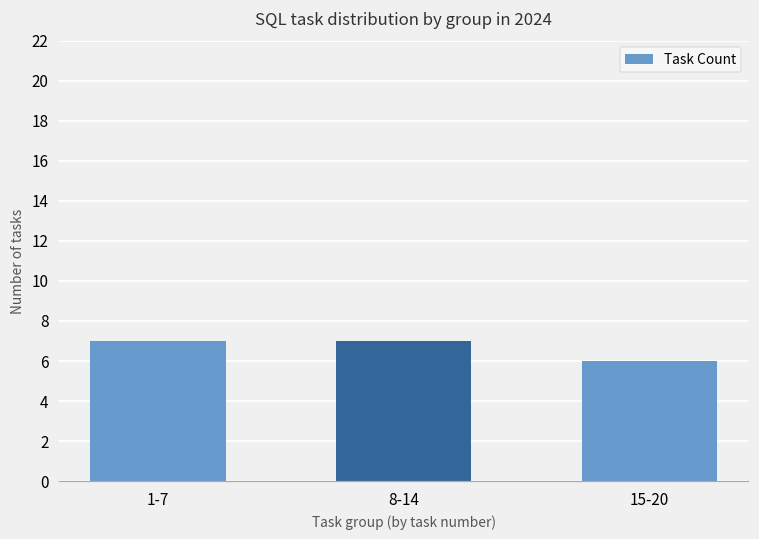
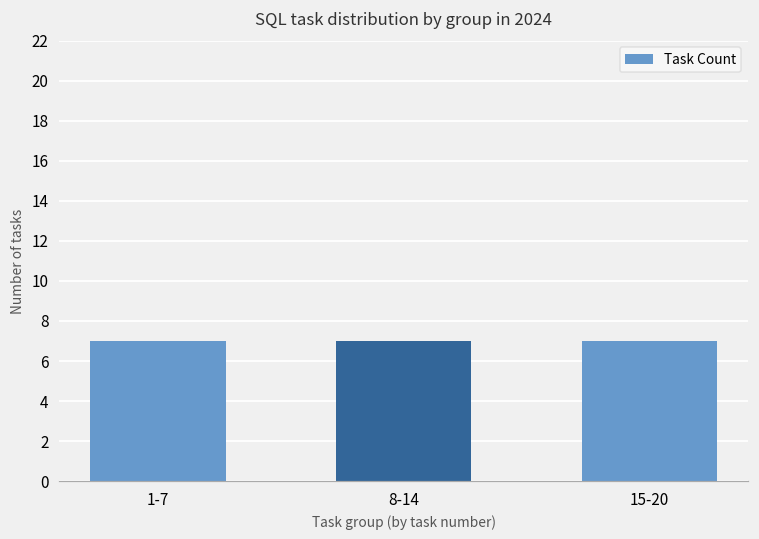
15-20: 6 -> 7
